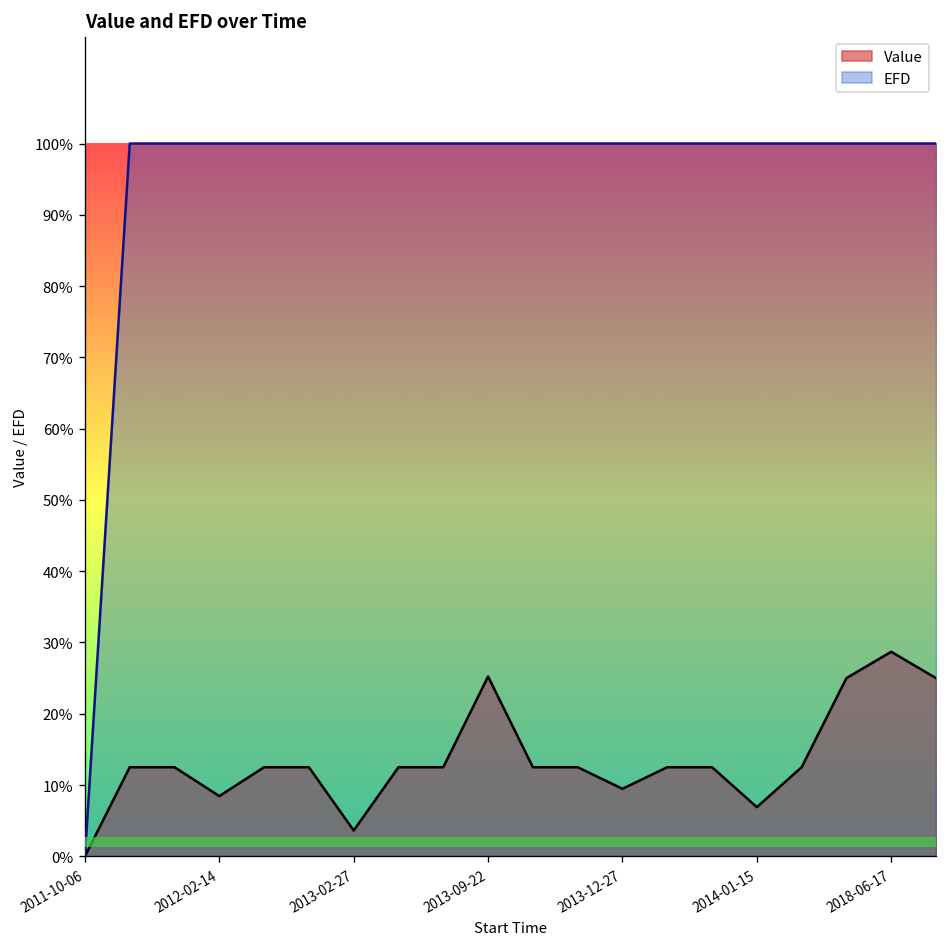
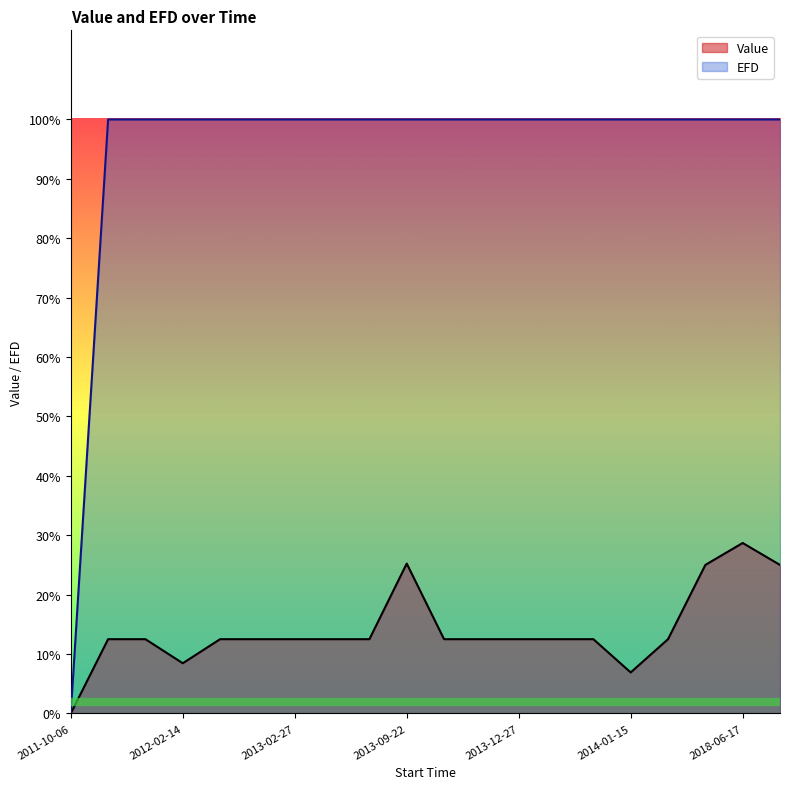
Value, 2013-02-27: 4% -> 13%
Value, 2013-12-27: 9% -> 13%
